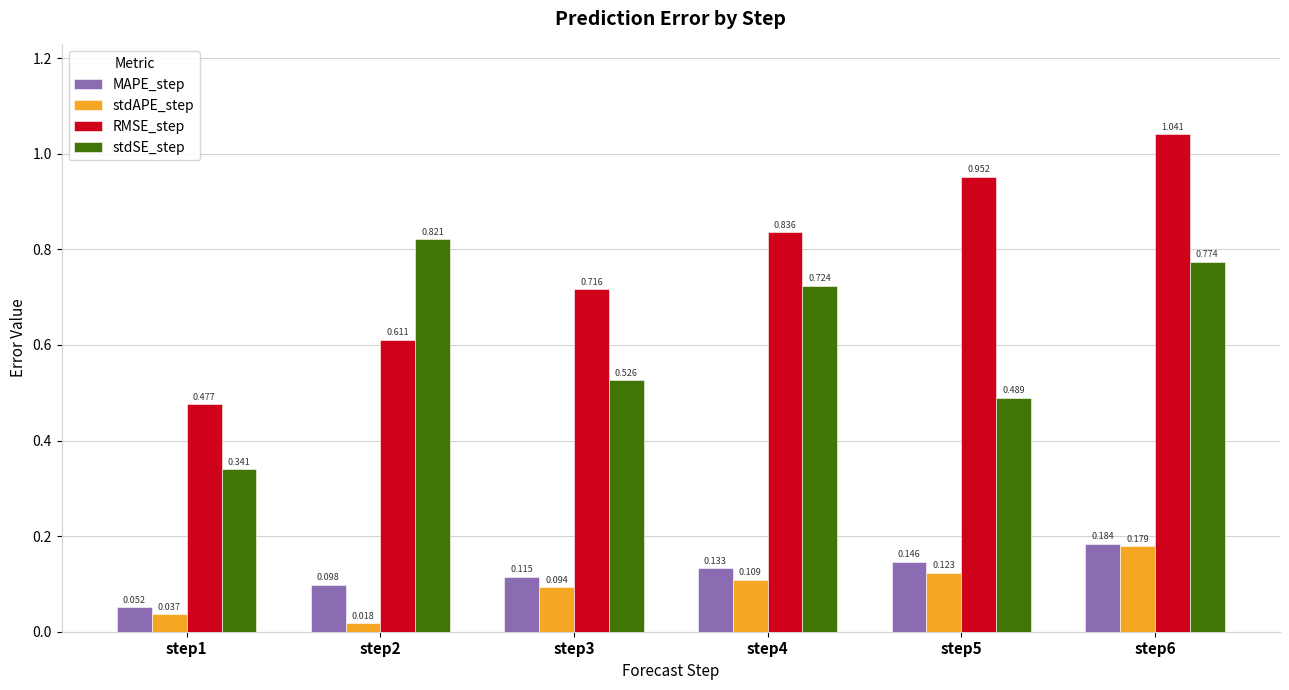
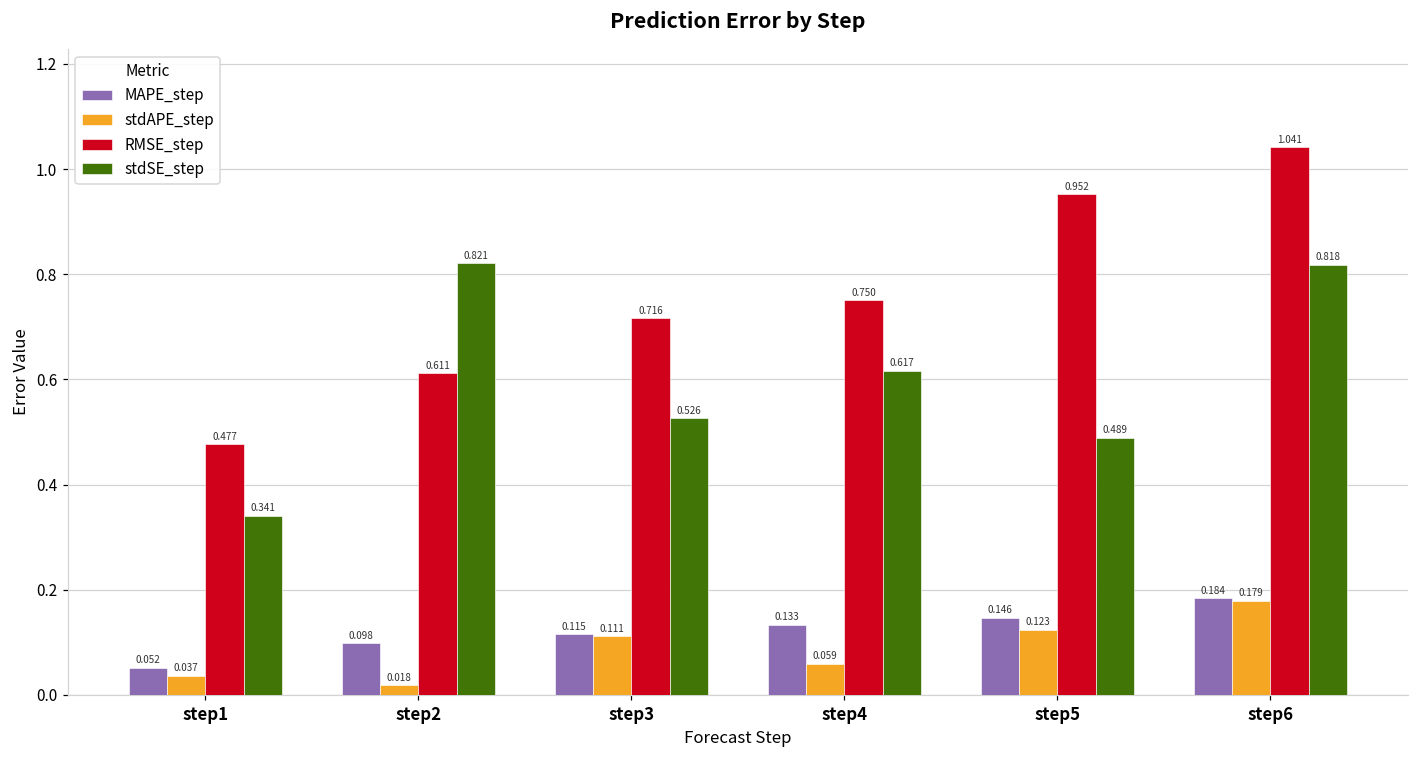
stdAPE_step, step3: 0.094 -> 0.111
stdAPE_step, step4: 0.109 -> 0.059
RMSE_step, step4: 0.836 -> 0.750
stdSE_step, step4: 0.724 -> 0.617
stdSE_step, step6: 0.774 -> 0.818
